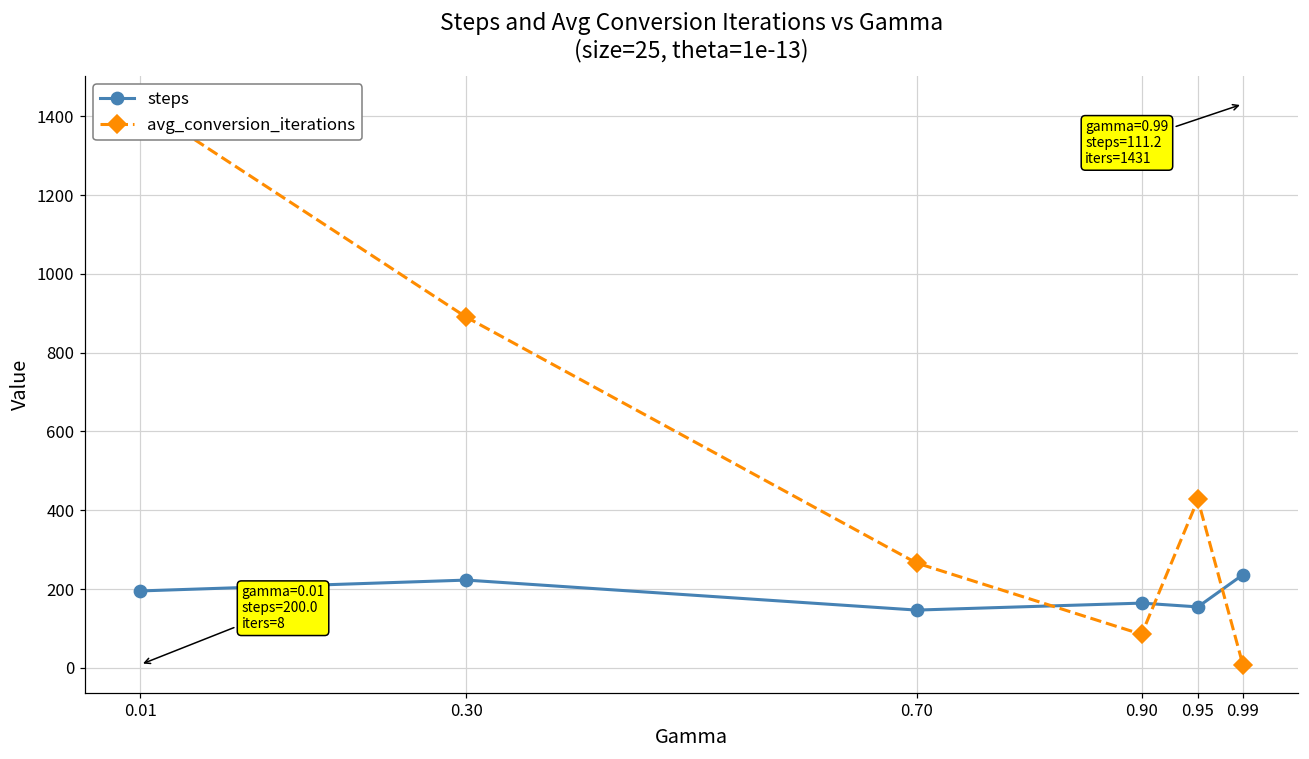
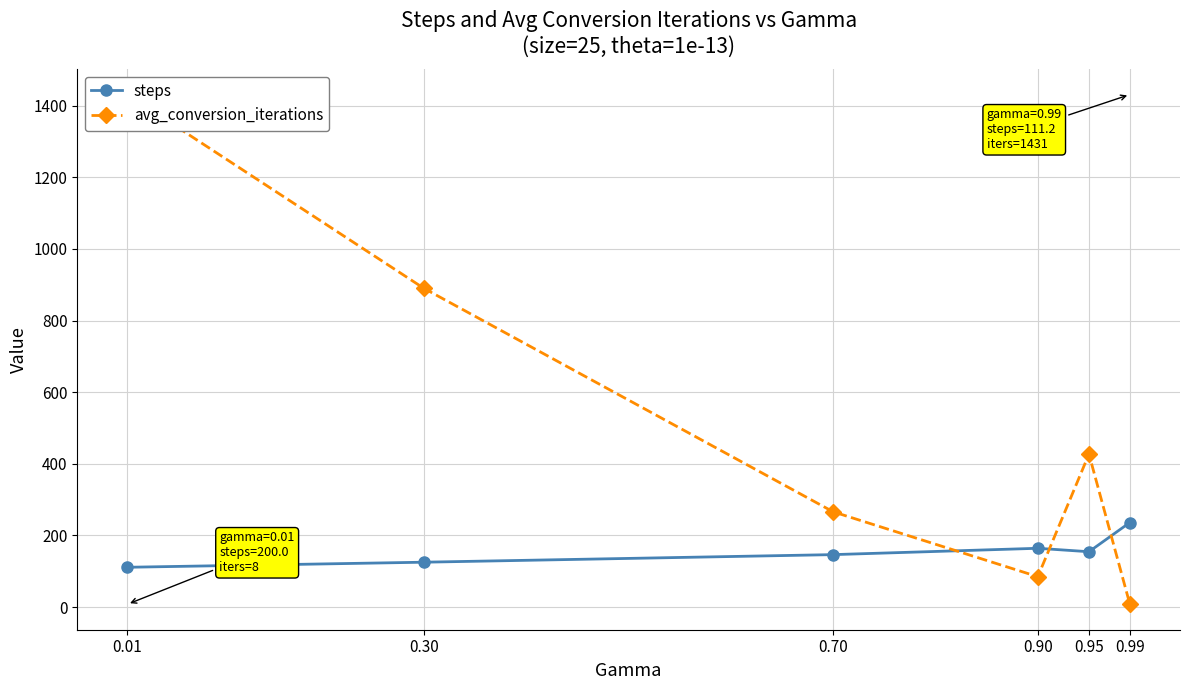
steps, 0.01: 200 -> 110
steps, 0.30: 220 -> 130
